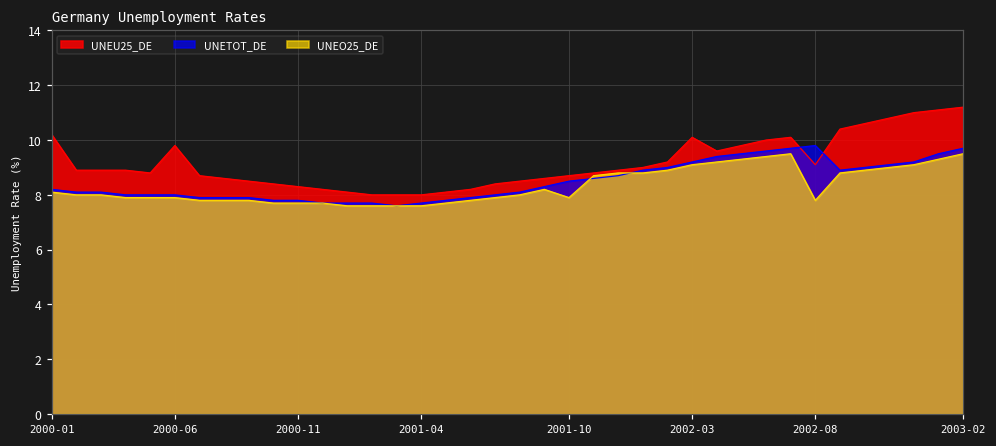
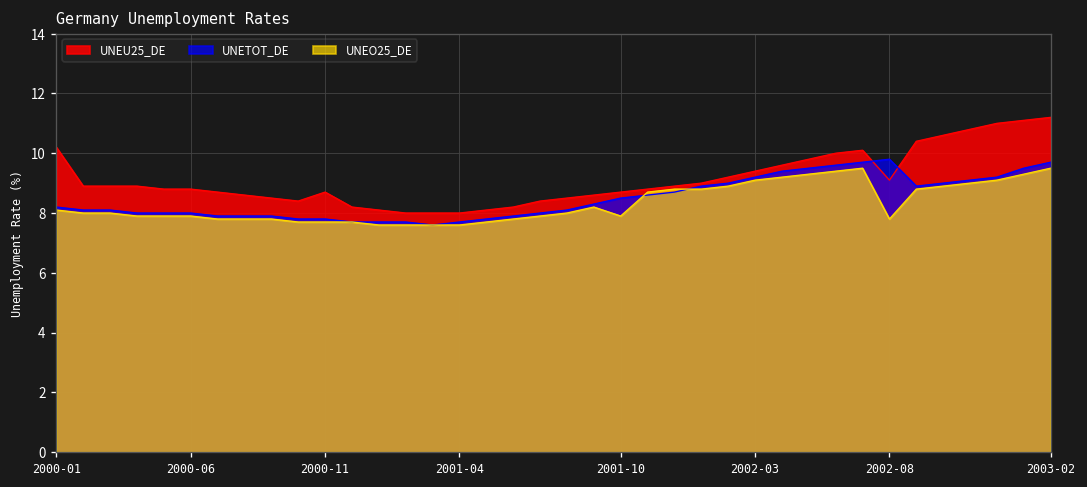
UNEU25_DE, 2000-06: 9.8 -> 8.8
UNEU25_DE, 2000-11: 8.3 -> 8.7
UNEU25_DE, 2002-03: 10.1 -> 9.4
